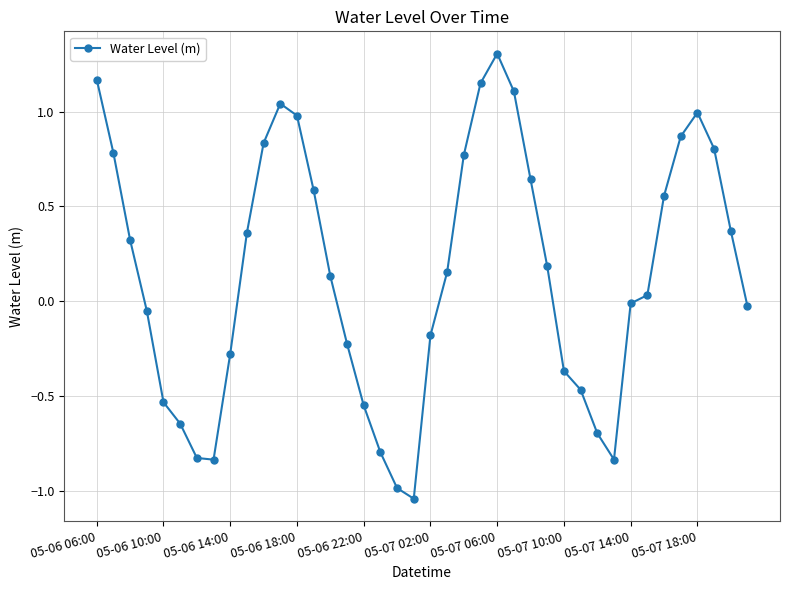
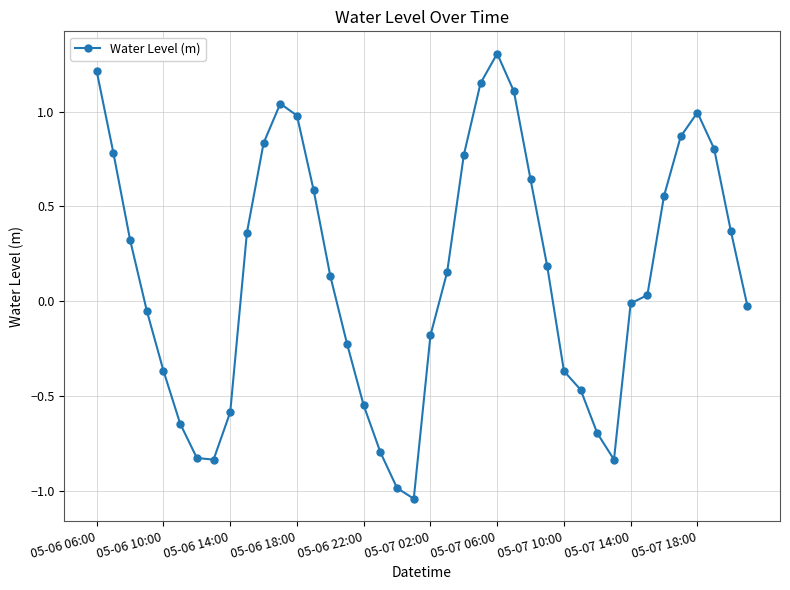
05-06 06:00: 1.17 -> 1.21
05-06 10:00: -0.53 -> -0.37
05-06 14:00: -0.28 -> -0.59
